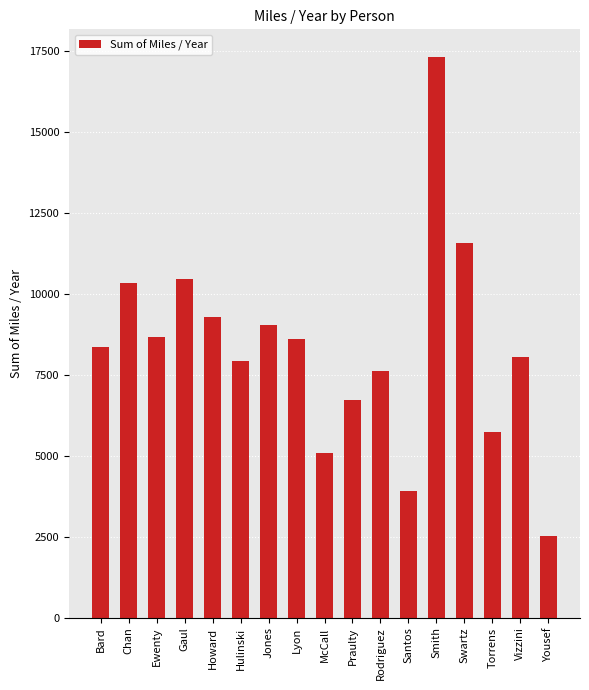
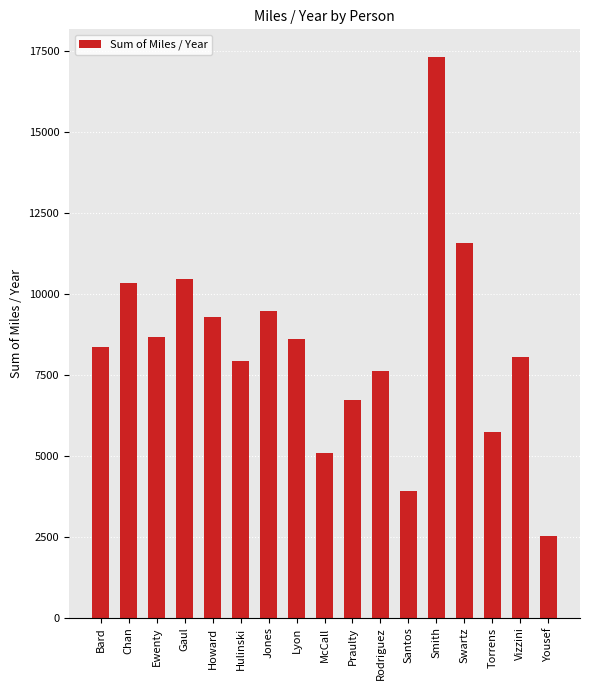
Jones: 9000 -> 9500
